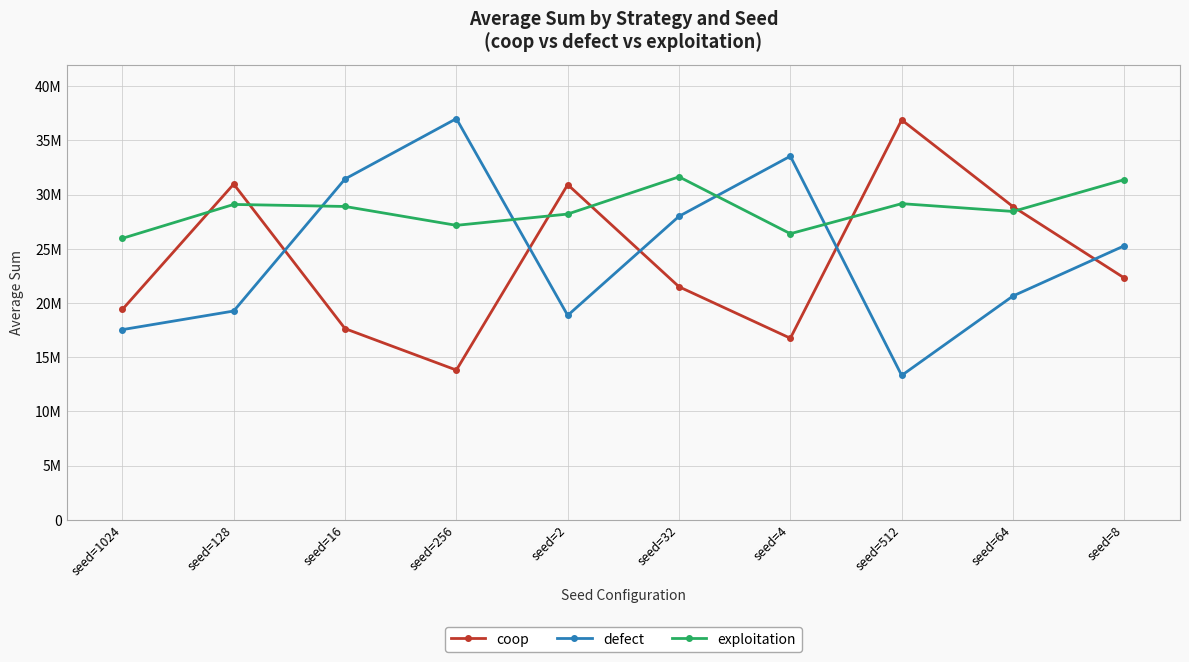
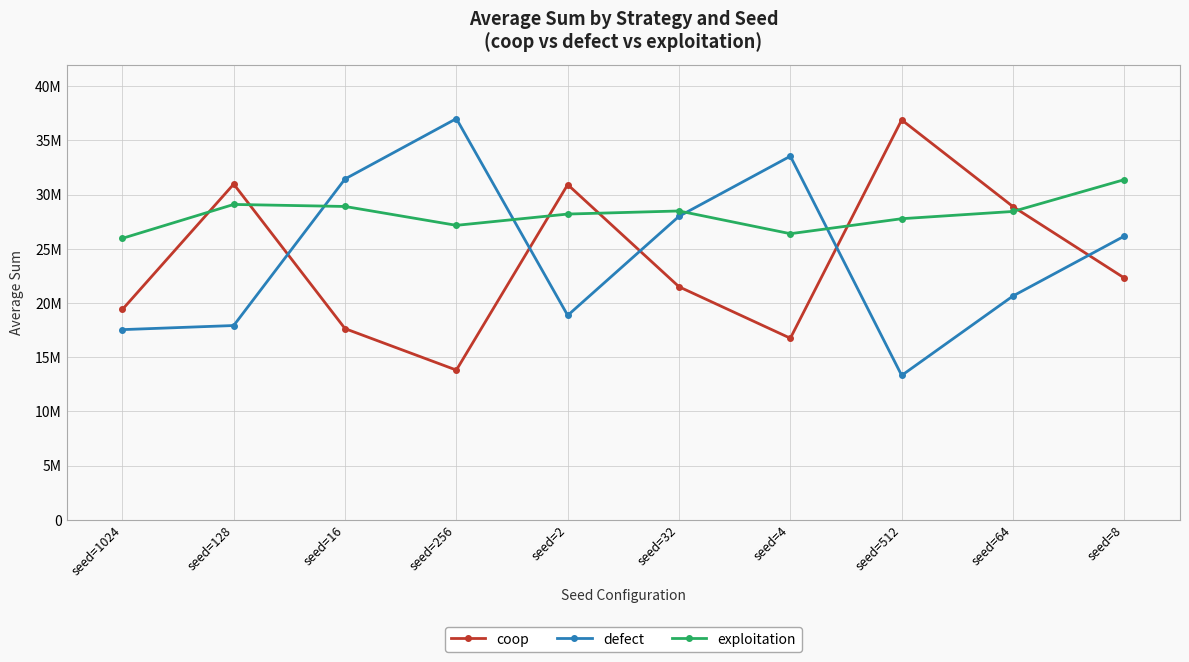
defect, seed=128: 19300000 -> 17900000
exploitation, seed=32: 31600000 -> 28500000
exploitation, seed=512: 29200000 -> 27800000
defect, seed=8: 25300000 -> 26200000
